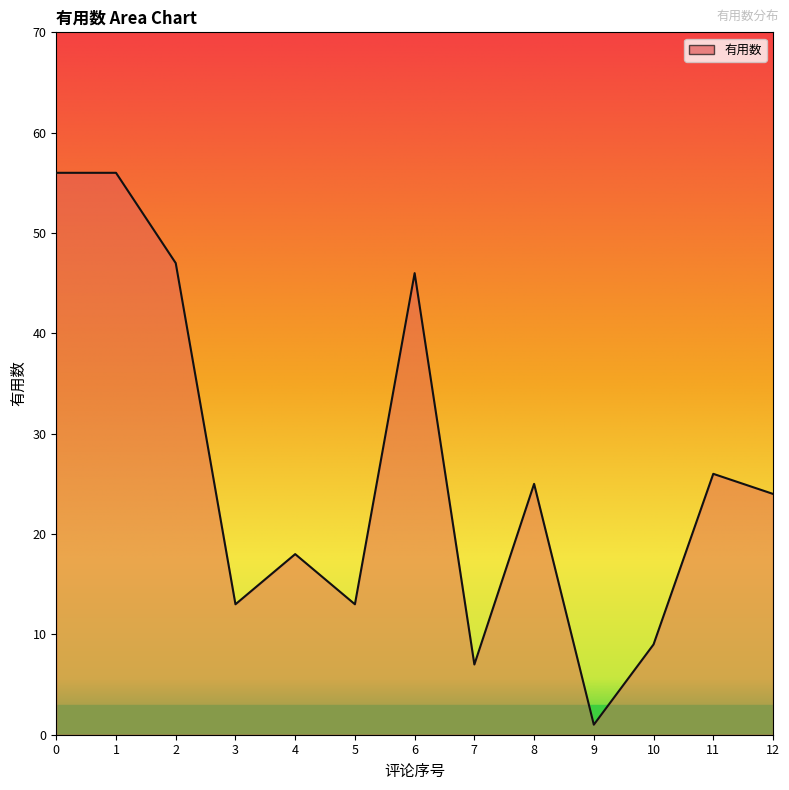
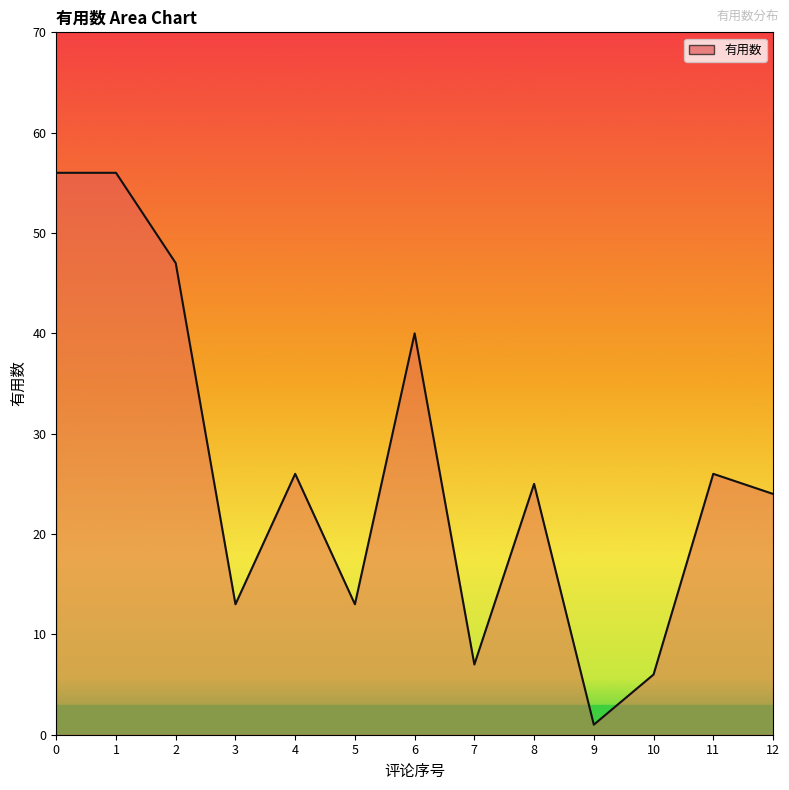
4: 18 -> 26
6: 46 -> 40
10: 9 -> 6
